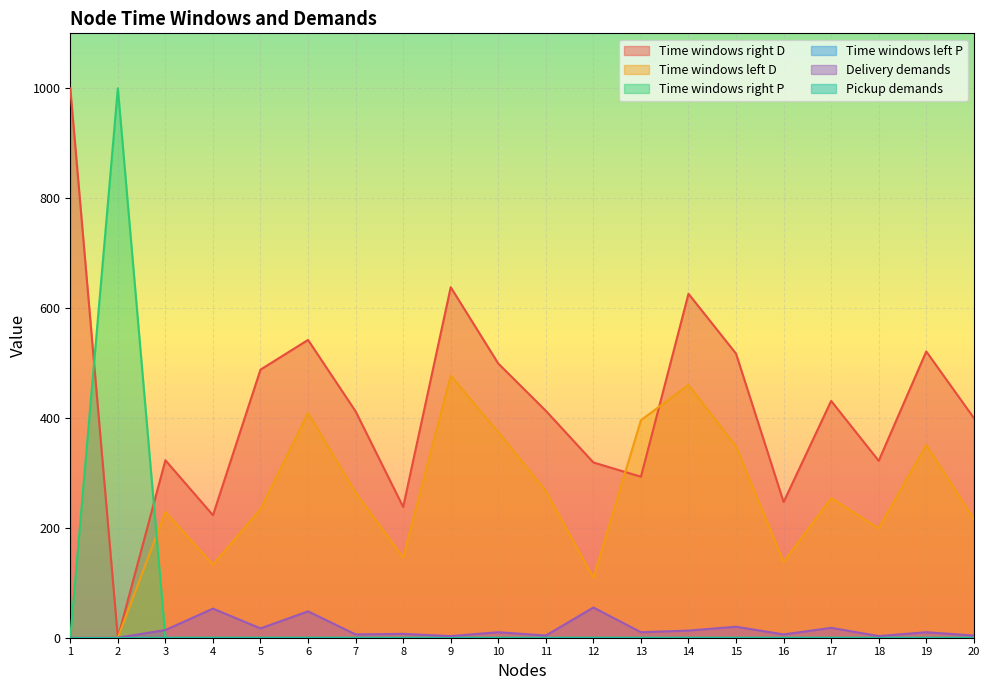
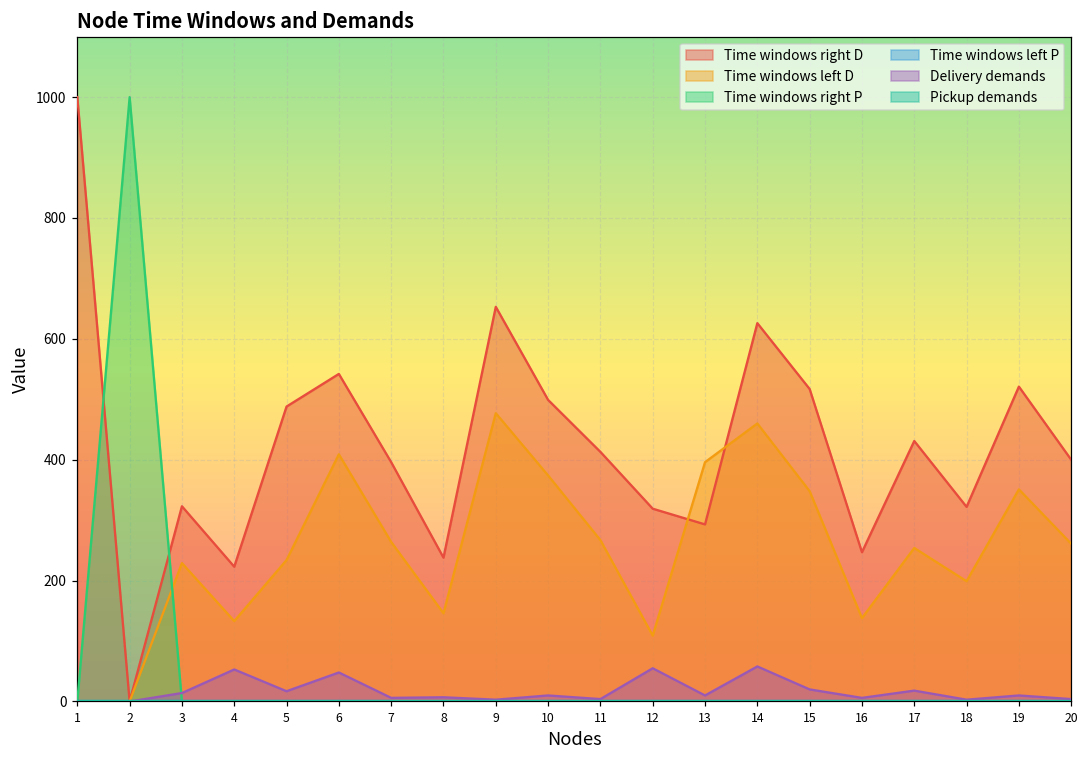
Time windows right D, 7: 410 -> 400
Time windows right D, 9: 640 -> 650
Delivery demands, 14: 10 -> 60
Time windows left D, 20: 220 -> 260
